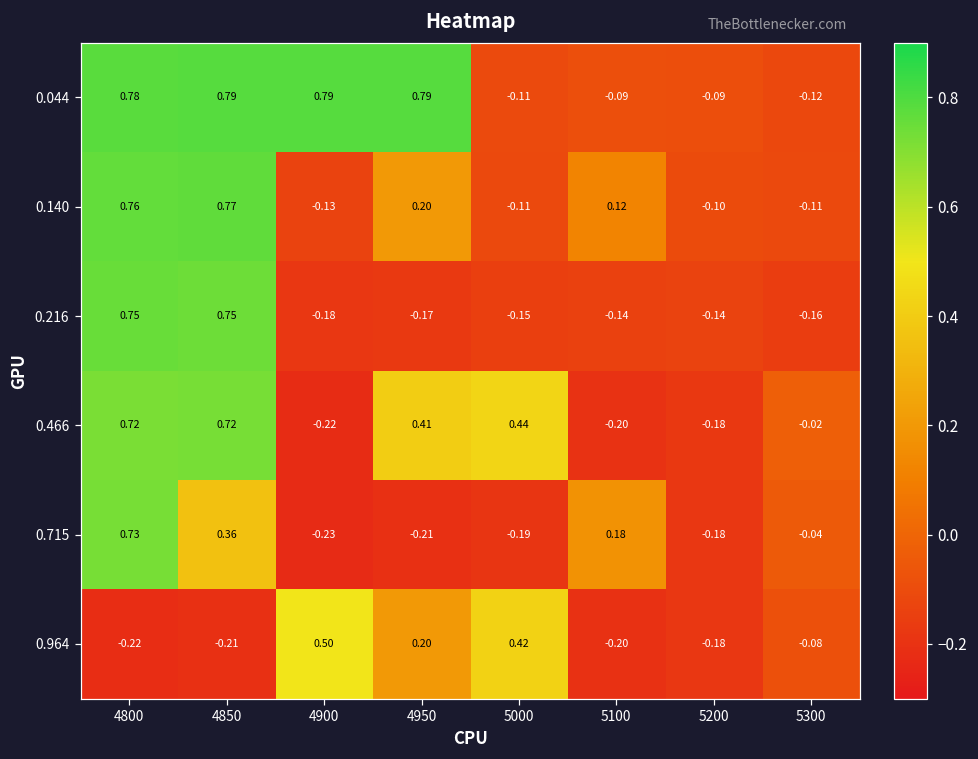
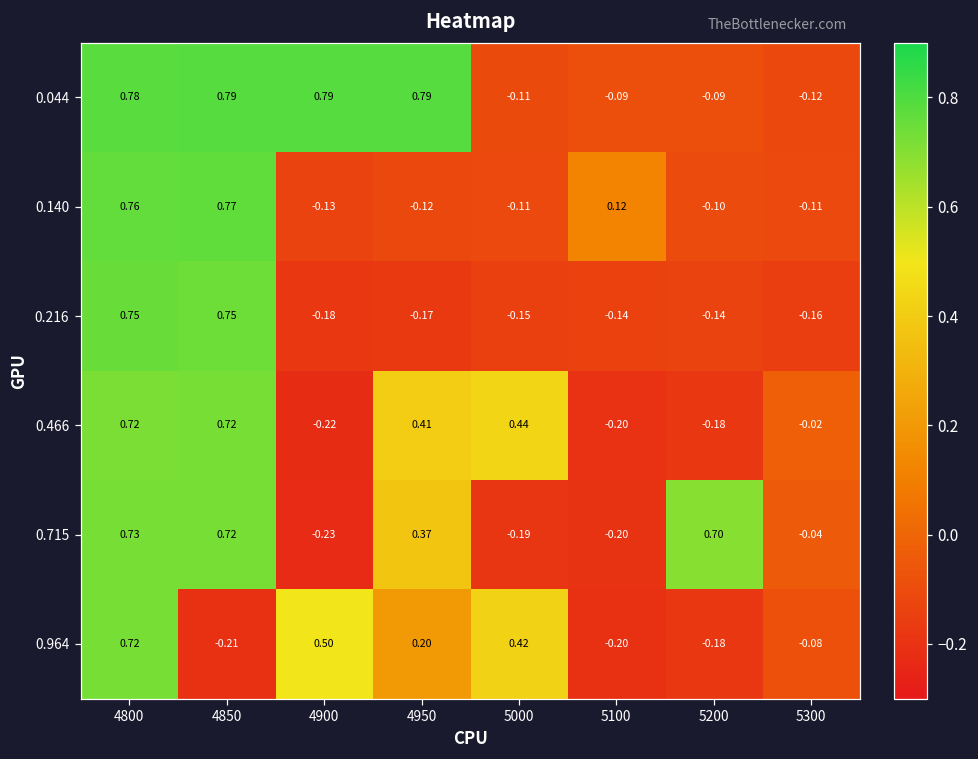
0.140, 4950: 0.20 -> -0.12
0.715, 4850: 0.36 -> 0.72
0.715, 4950: -0.21 -> 0.37
0.715, 5100: 0.18 -> -0.20
0.715, 5200: -0.18 -> 0.70
0.964, 4800: -0.22 -> 0.72
